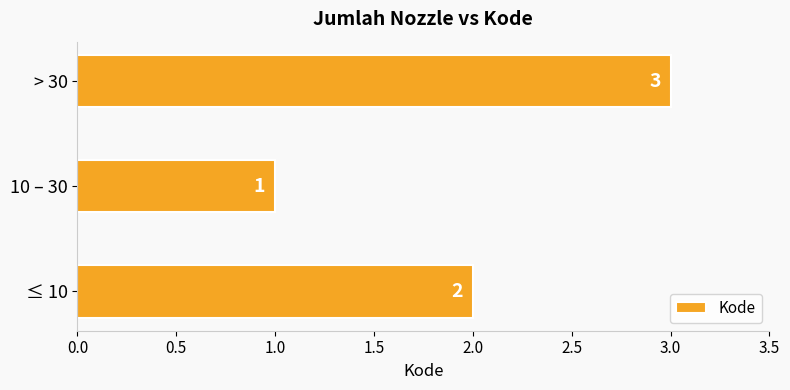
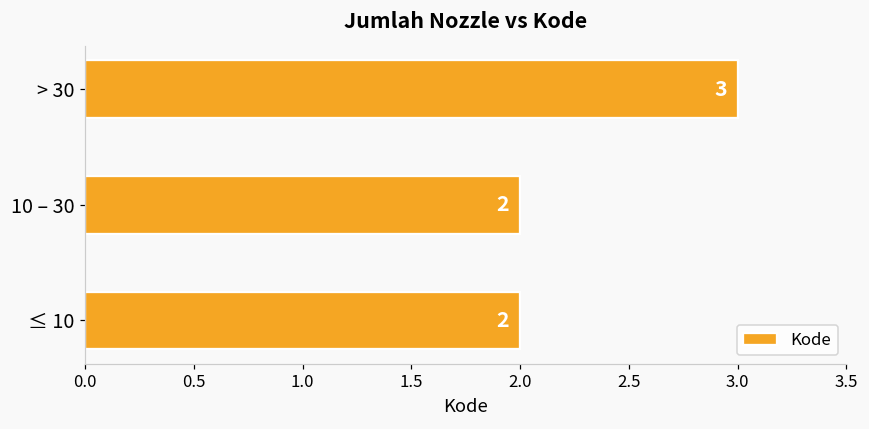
10 – 30: 1 -> 2
